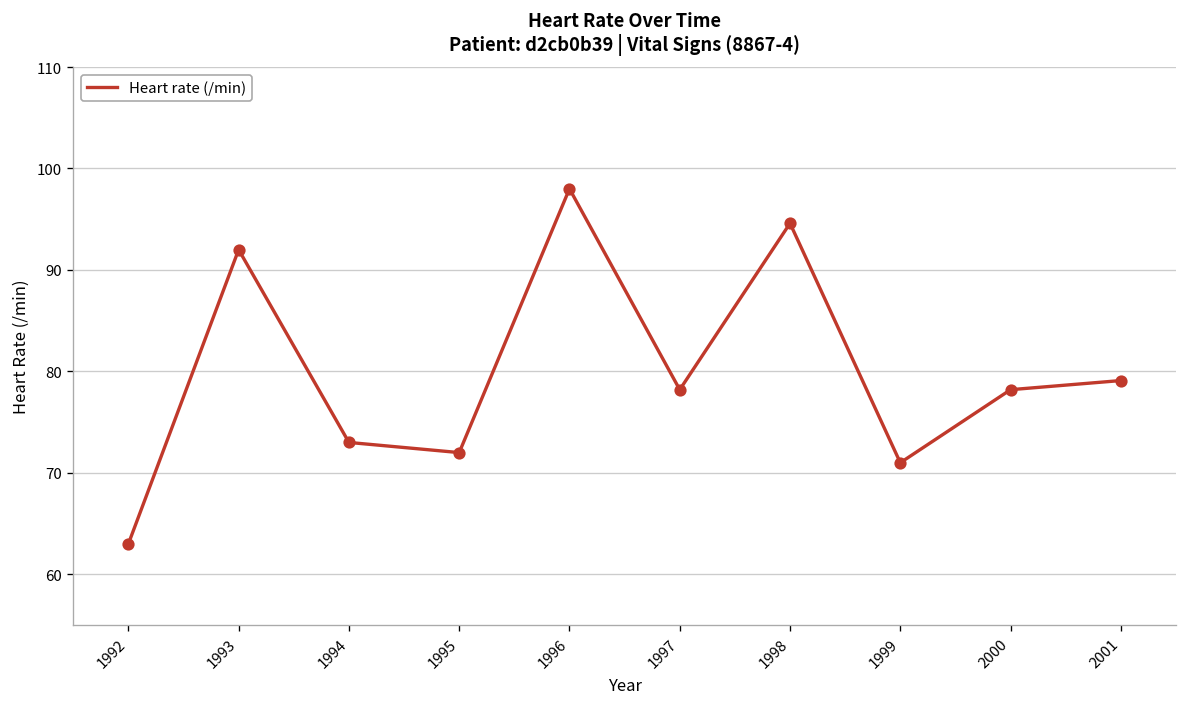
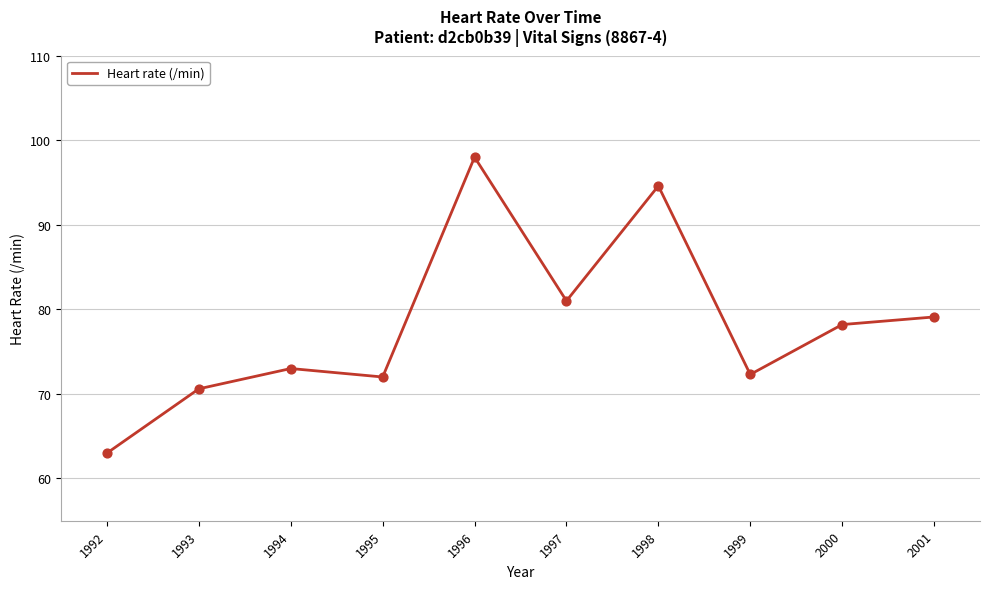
1993: 92 -> 71
1997: 78 -> 81
1999: 71 -> 72
